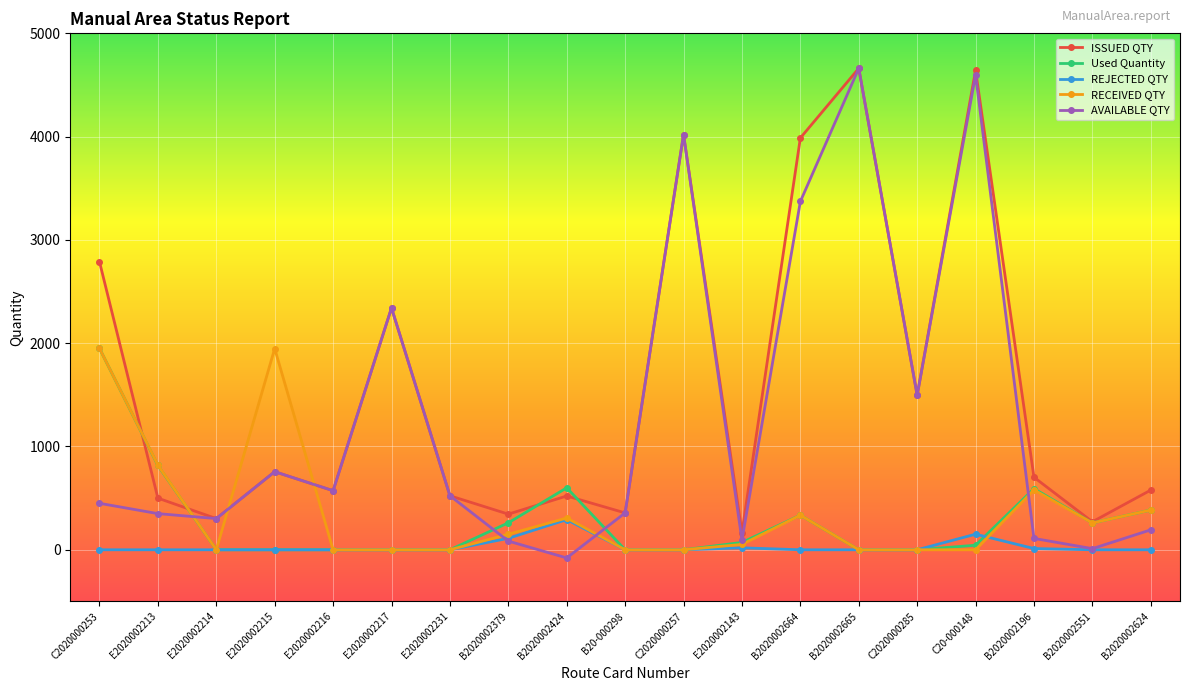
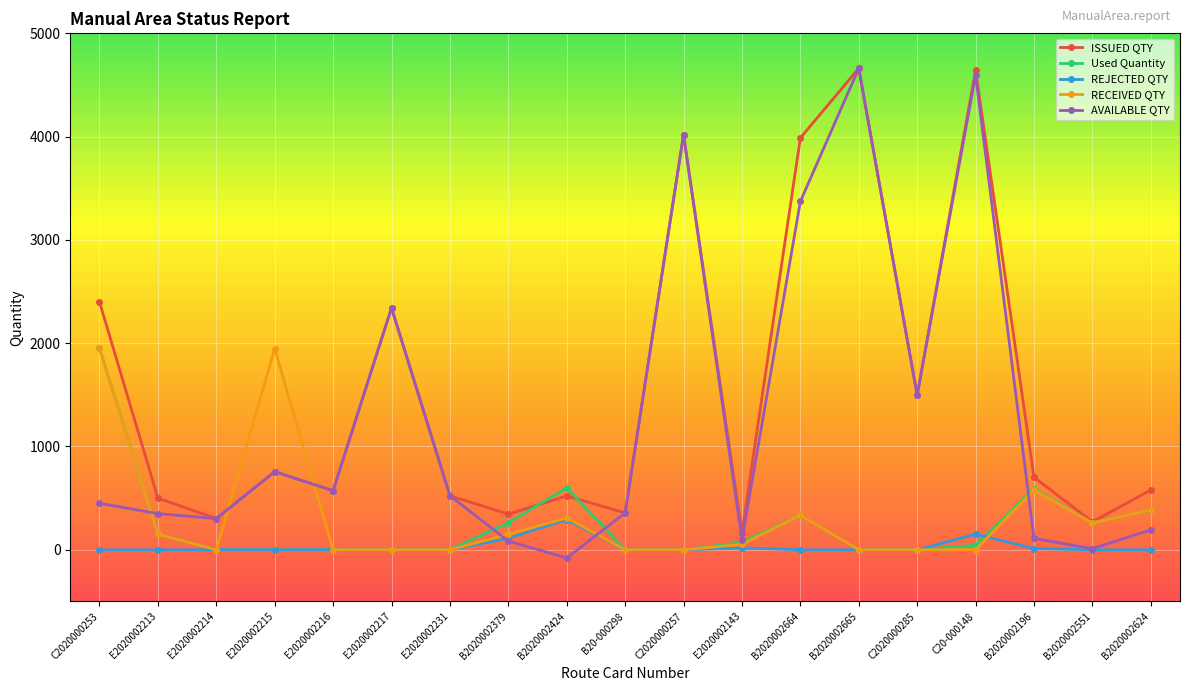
ISSUED QTY, C2020000253: 2790 -> 2400
Used Quantity, E2020002213: 820 -> 150
RECEIVED QTY, E2020002213: 820 -> 150
